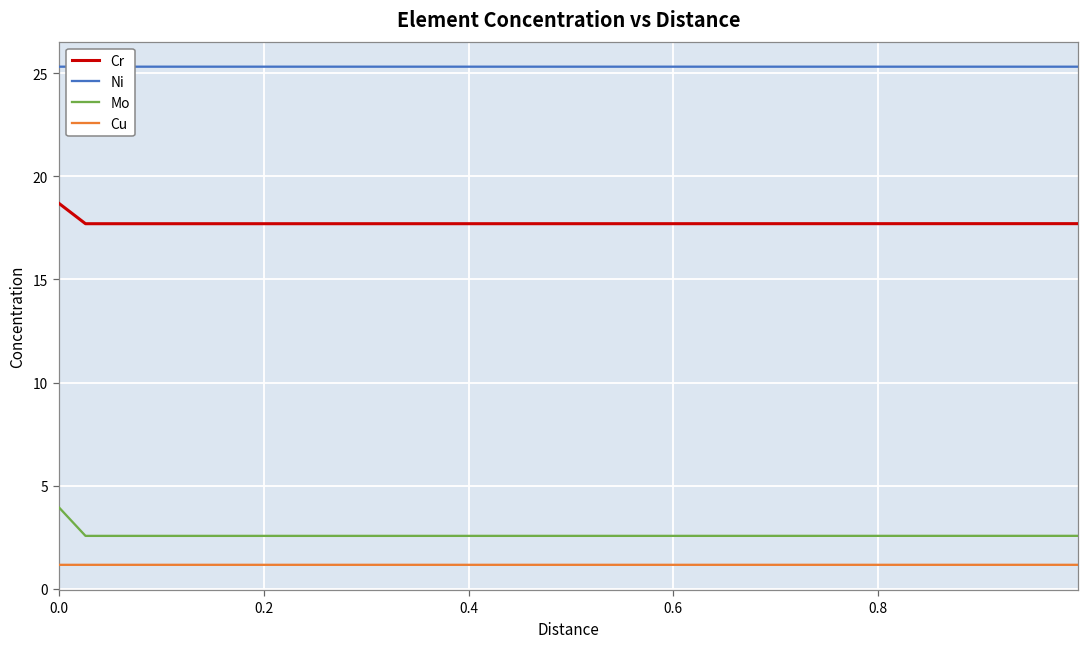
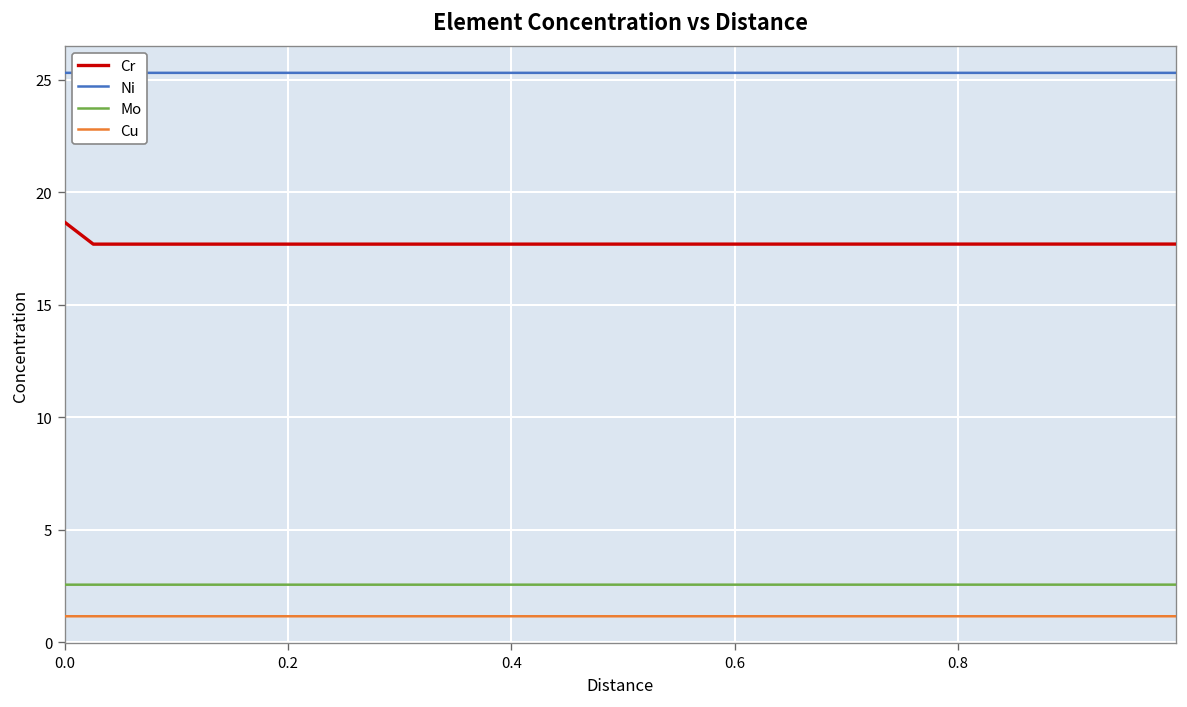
Mo, 0.0: 3.9 -> 2.6
